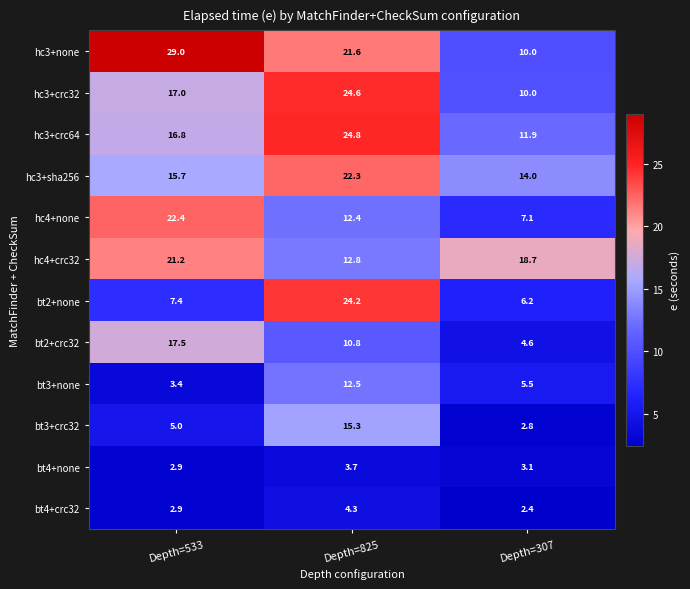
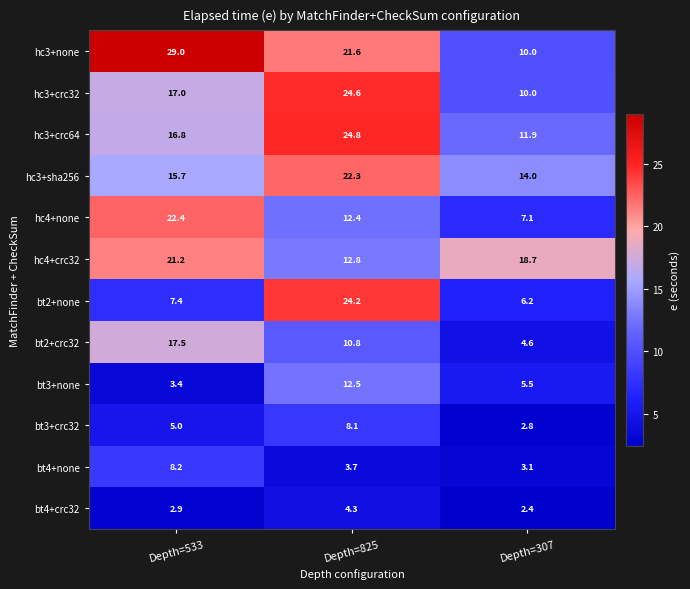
bt3+crc32, Depth=825: 15.3 -> 8.1
bt4+none, Depth=533: 2.9 -> 8.2
